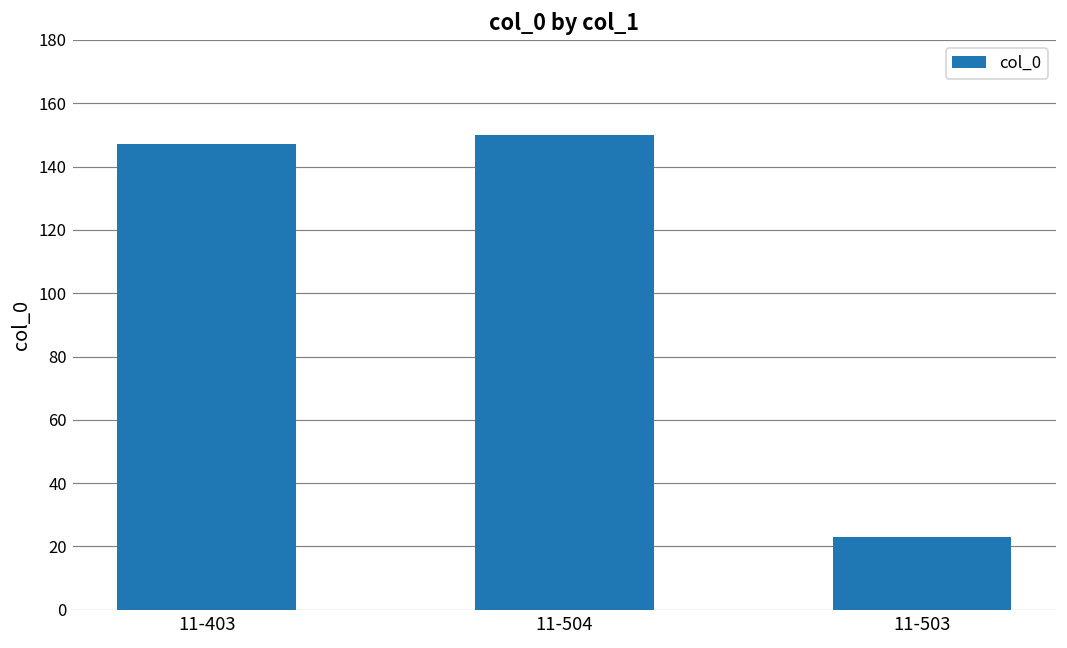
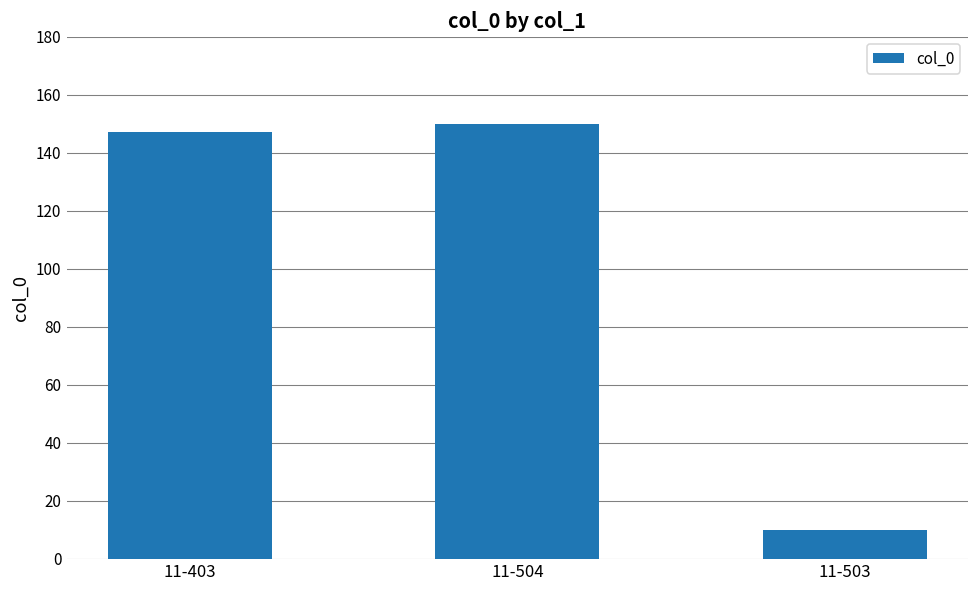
11-503: 23 -> 10
